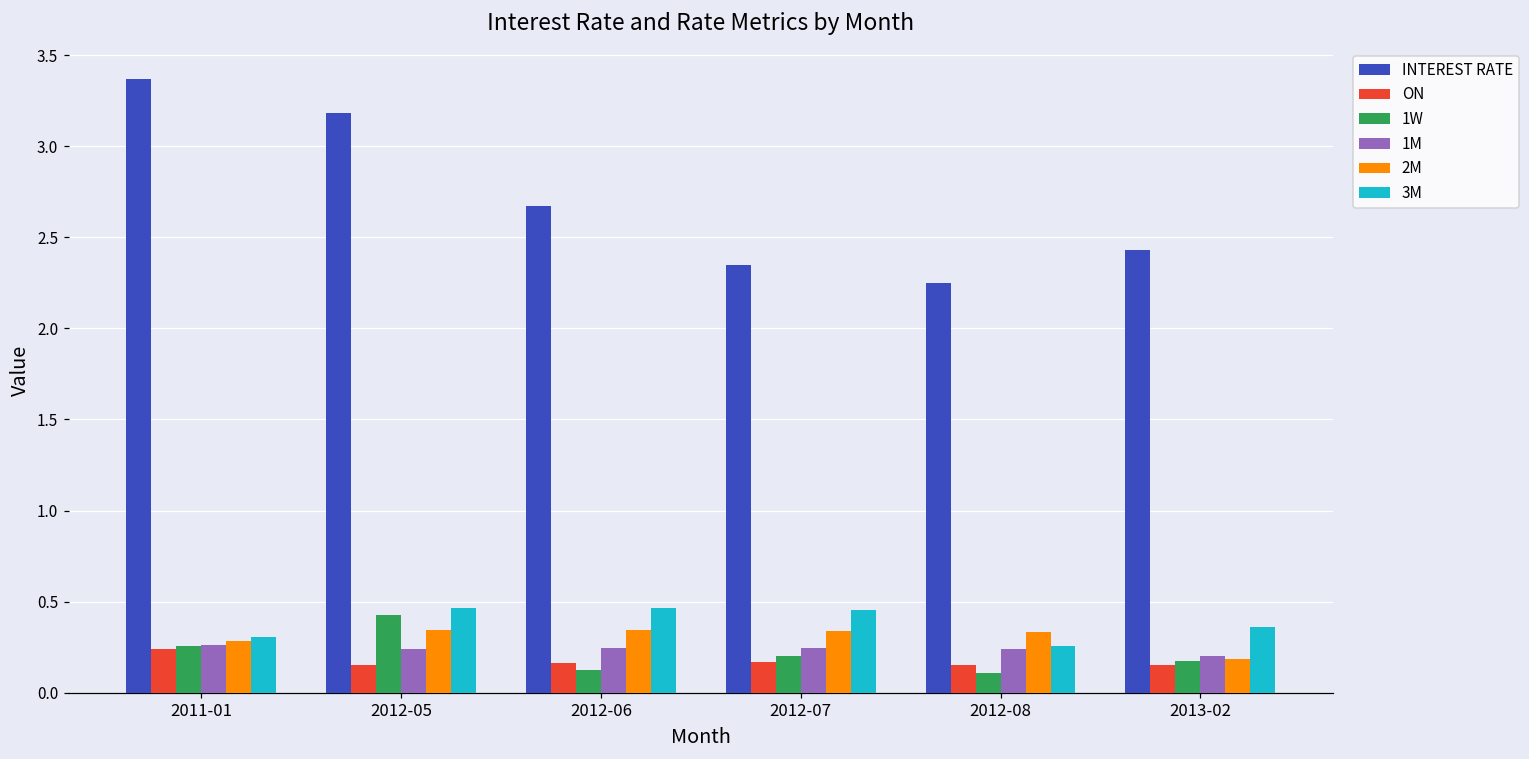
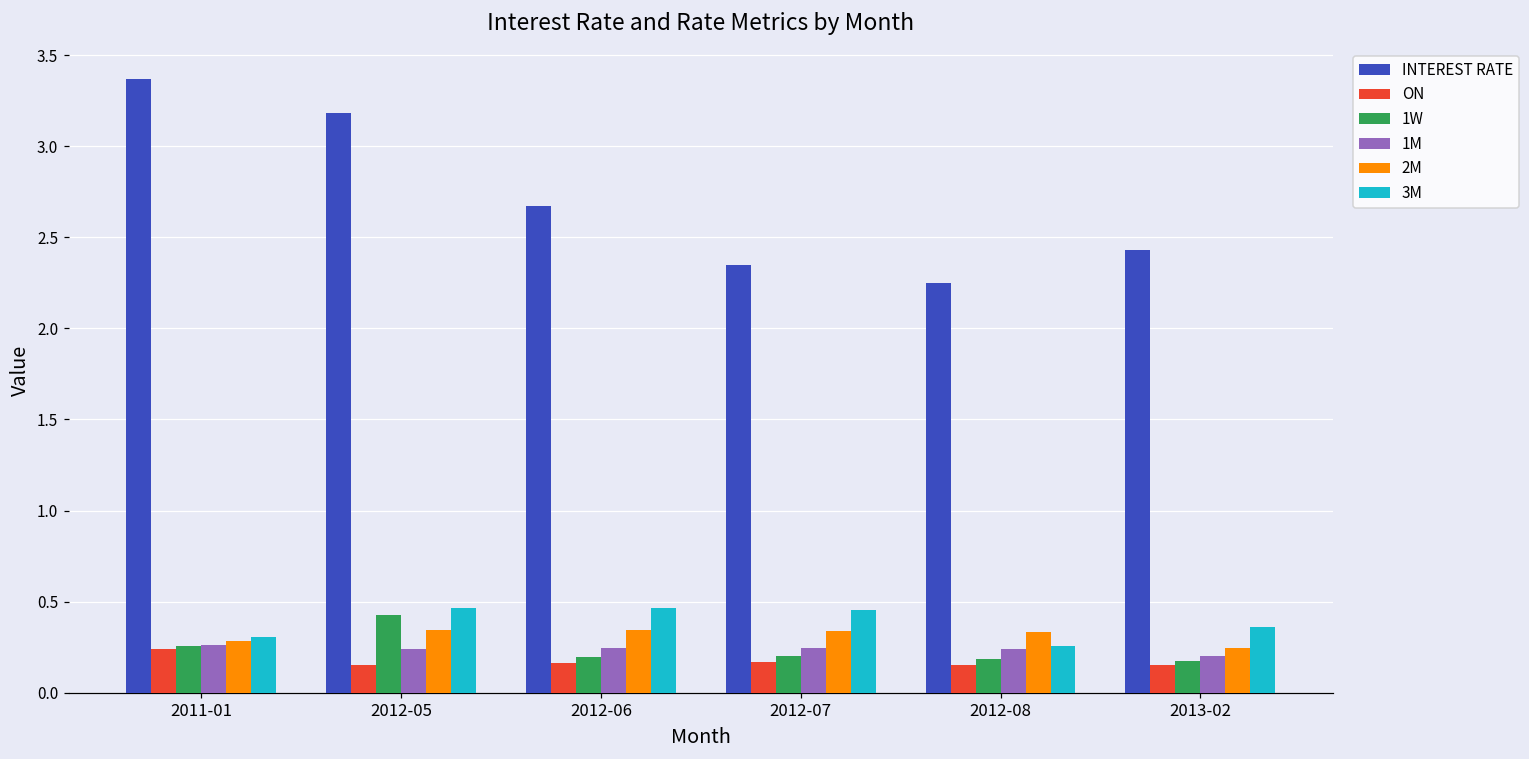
1W, 2012-06: 0.13 -> 0.19
1W, 2012-08: 0.11 -> 0.19
2M, 2013-02: 0.19 -> 0.25
